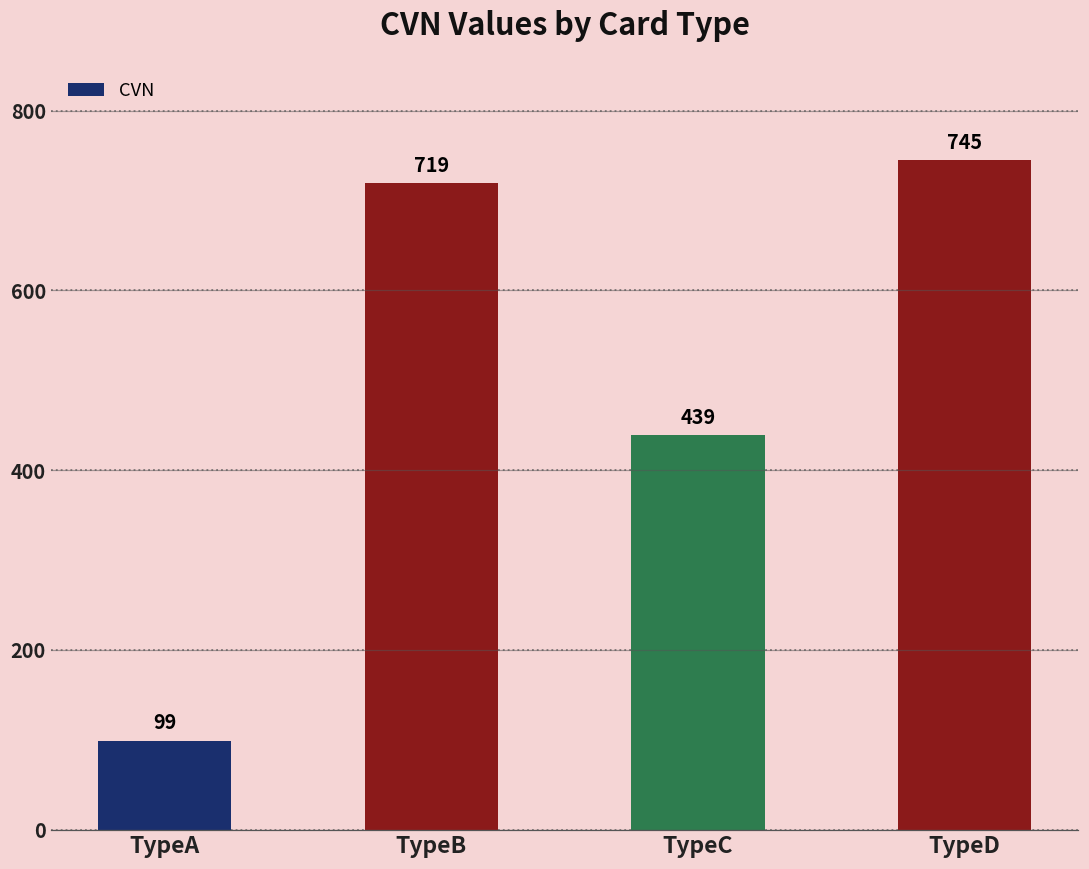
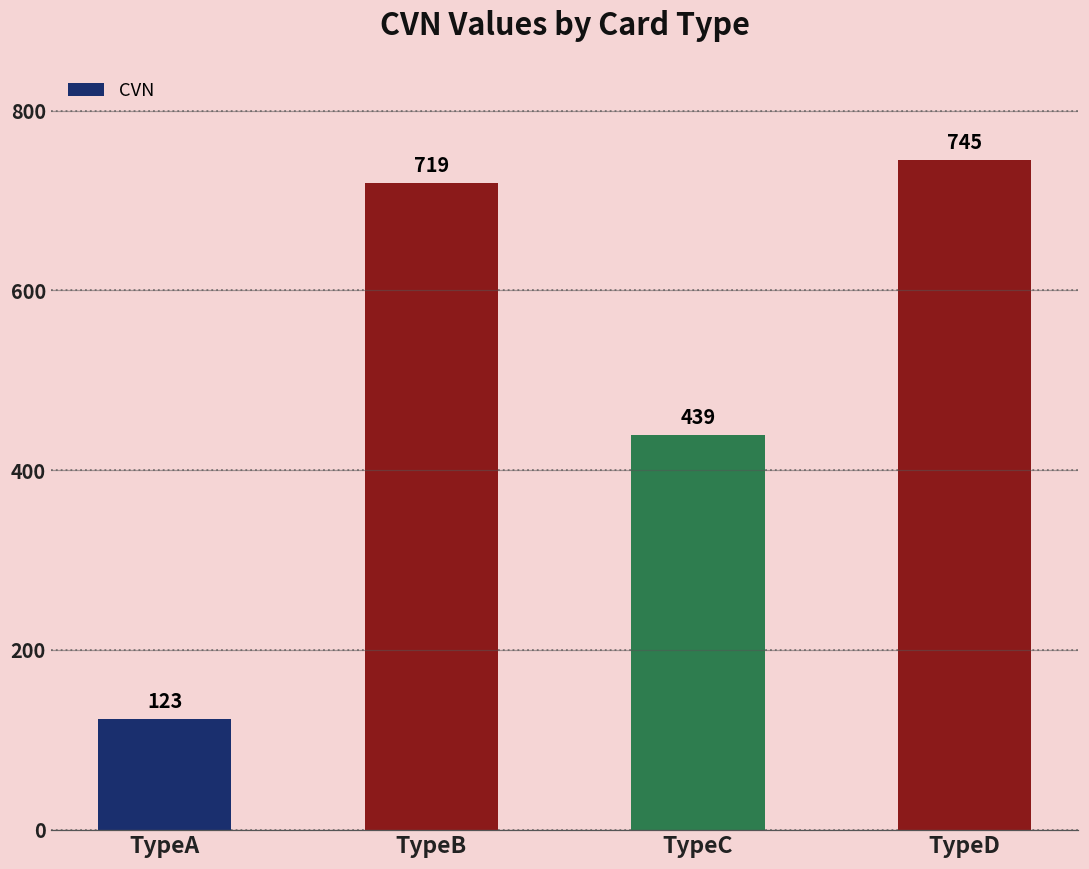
TypeA: 99 -> 123
